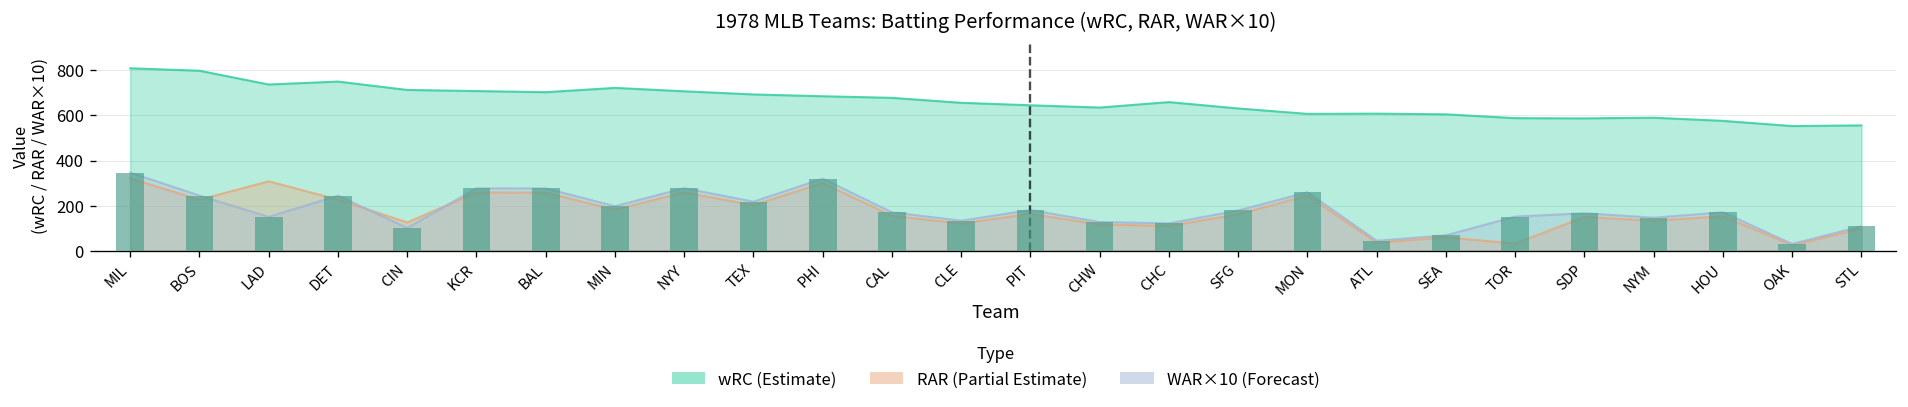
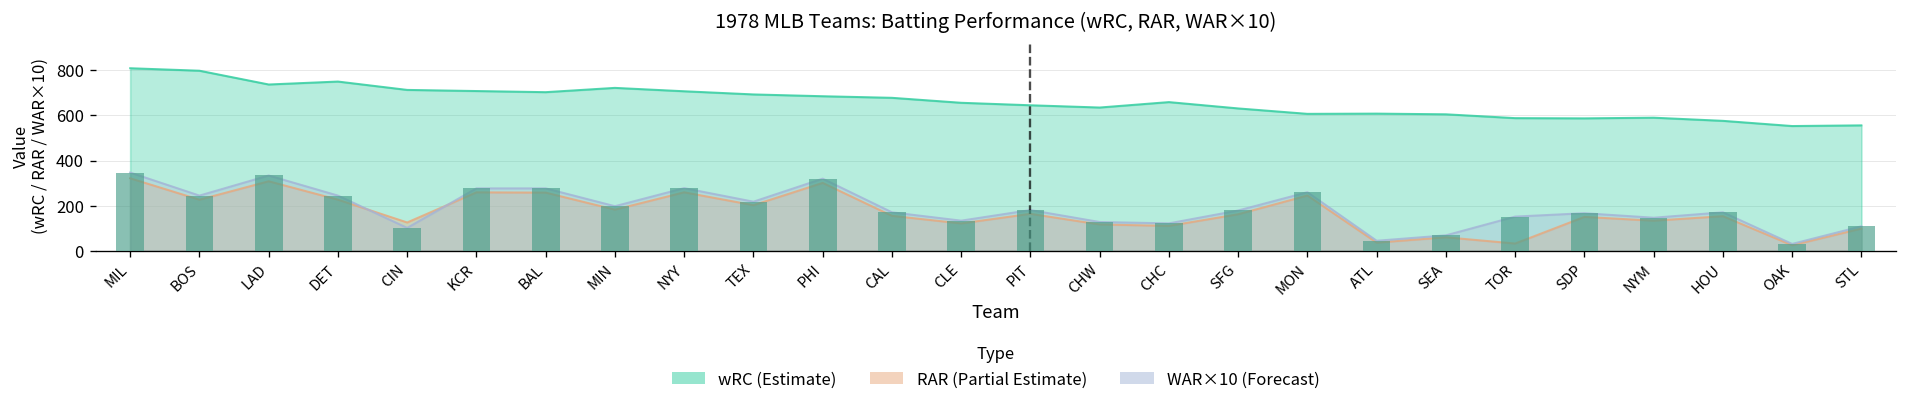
WAR×10 (Forecast), LAD: 150 -> 330
